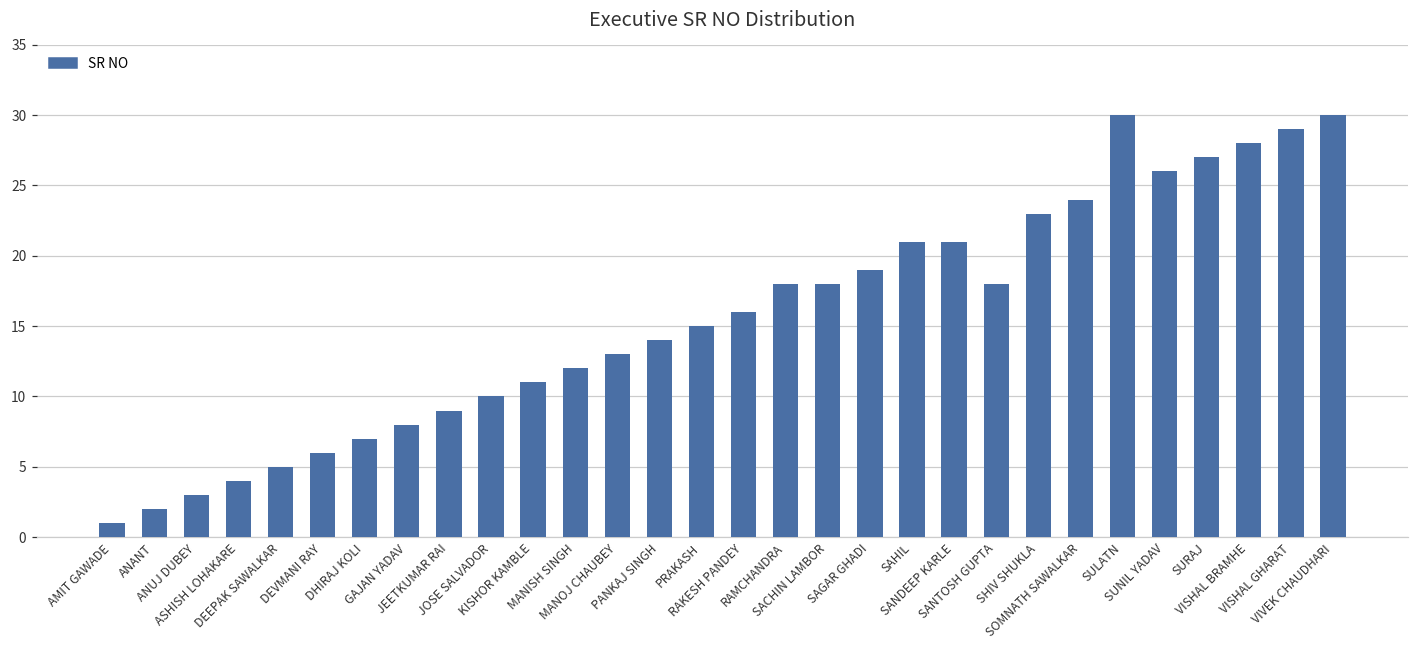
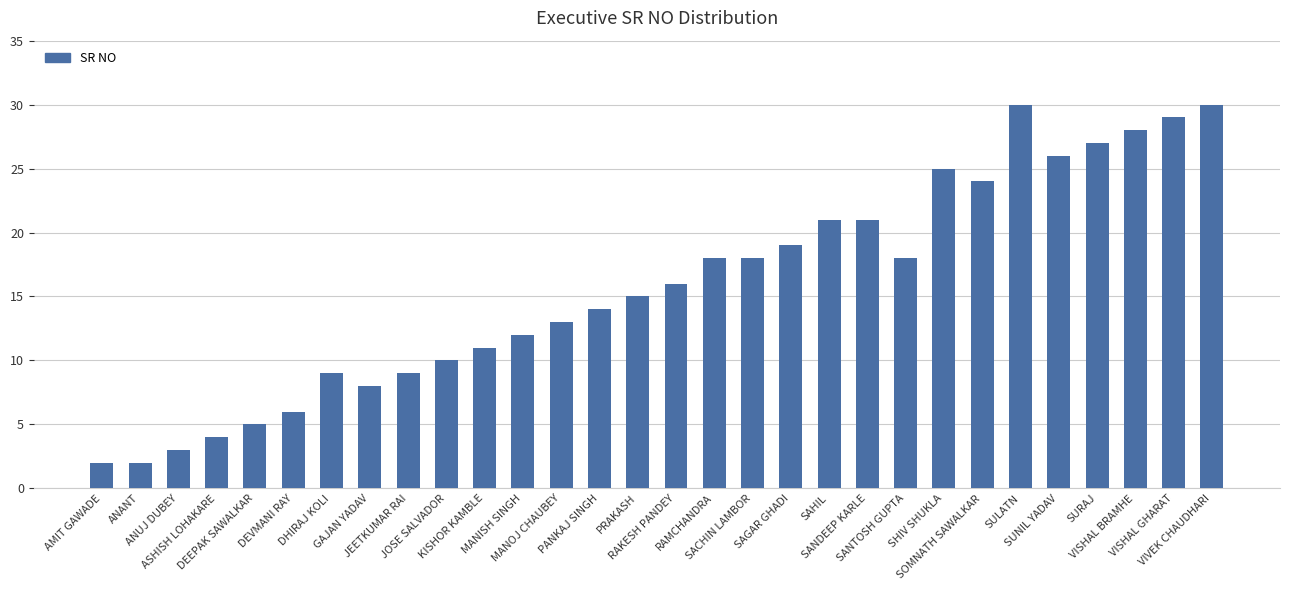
AMIT GAWADE: 1 -> 2
DHIRAJ KOLI: 7 -> 9
SHIV SHUKLA: 23 -> 25
